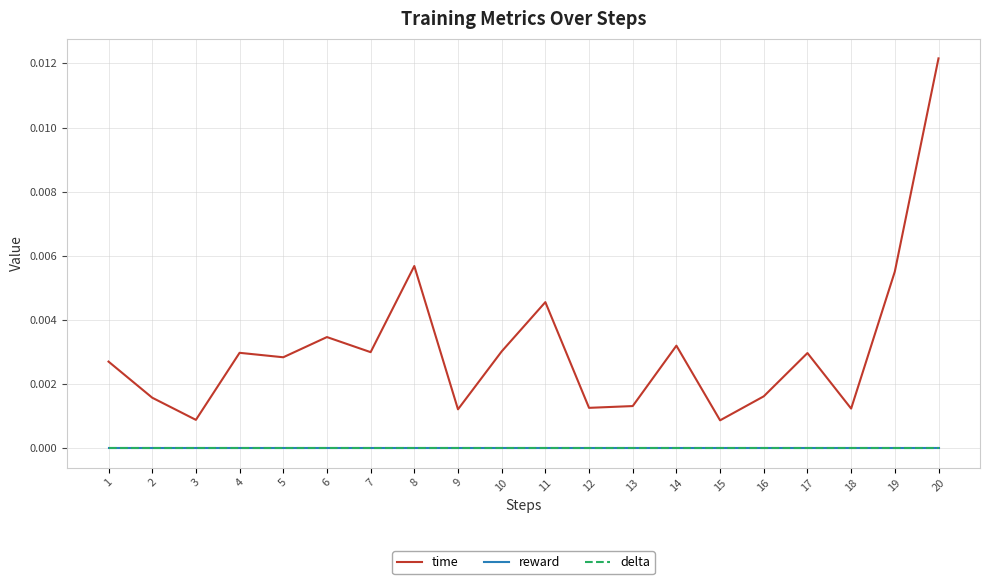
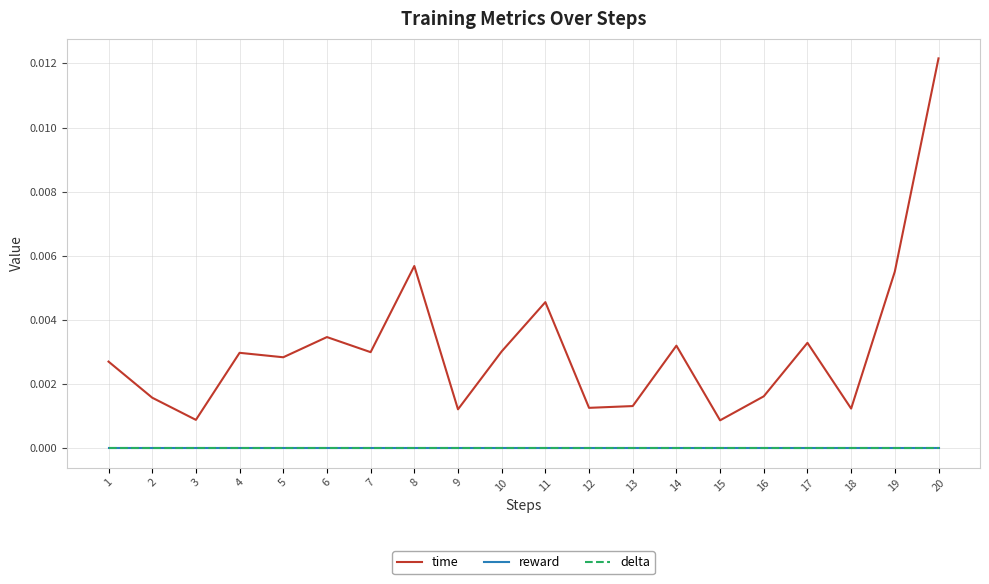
time, 17: 0.0030 -> 0.0033
